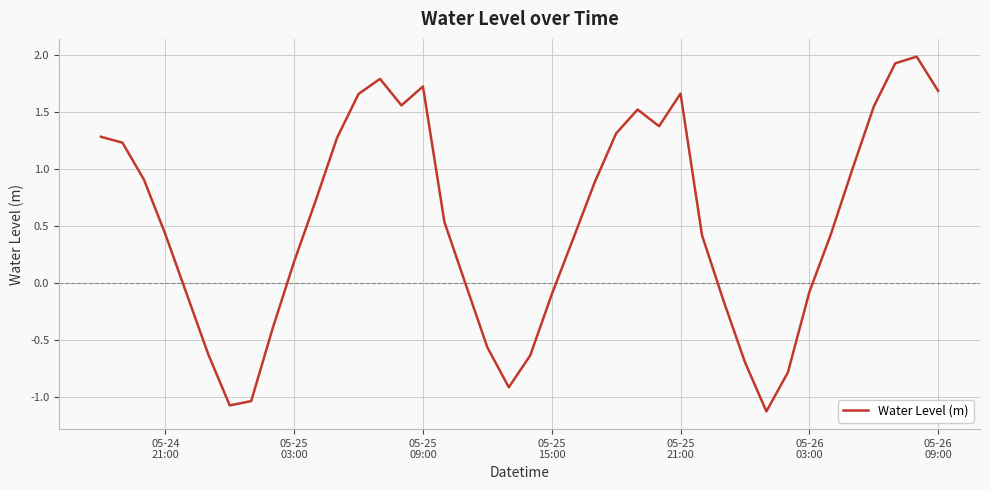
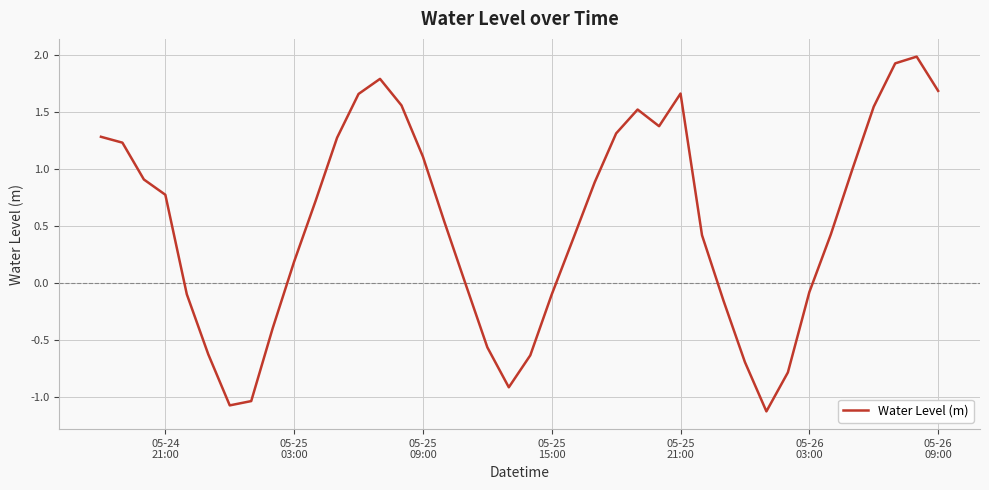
05-24 21:00: 0.43 -> 0.77
05-25 09:00: 1.72 -> 1.10
